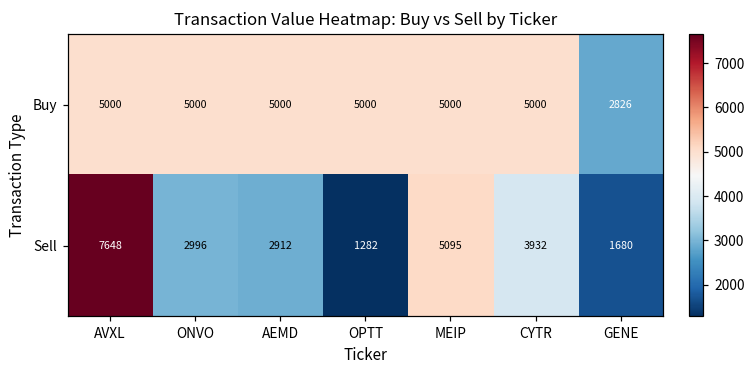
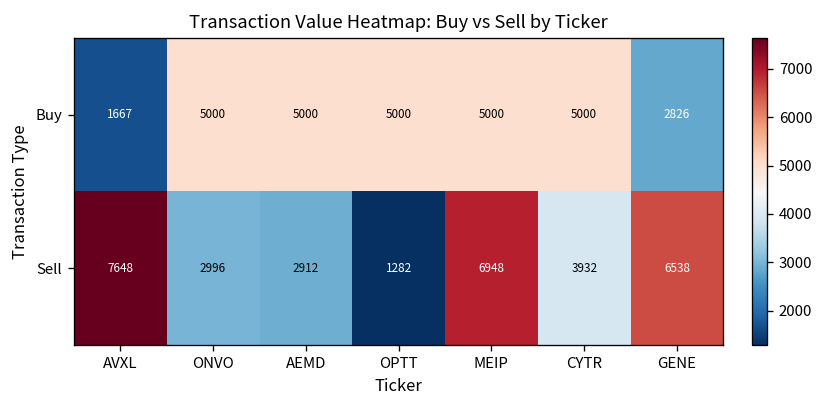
Buy, AVXL: 5000 -> 1667
Sell, MEIP: 5095 -> 6948
Sell, GENE: 1680 -> 6538
